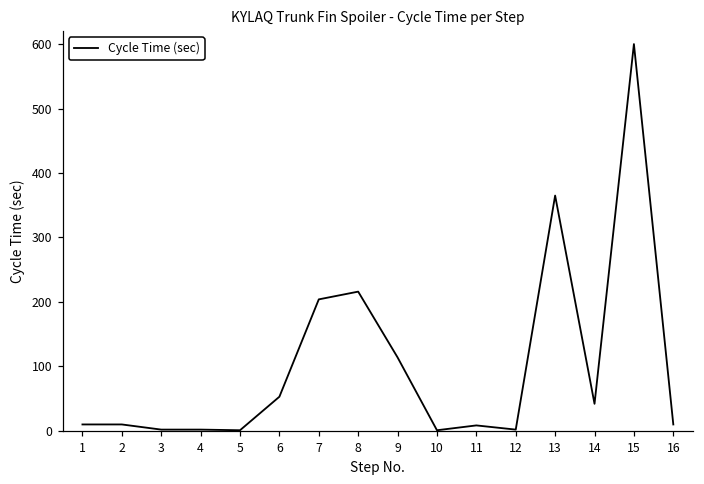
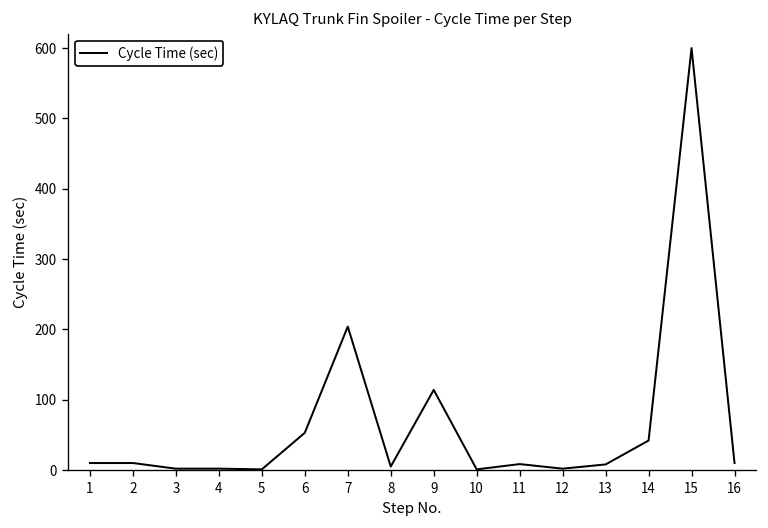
8: 220 -> 10
13: 370 -> 10
